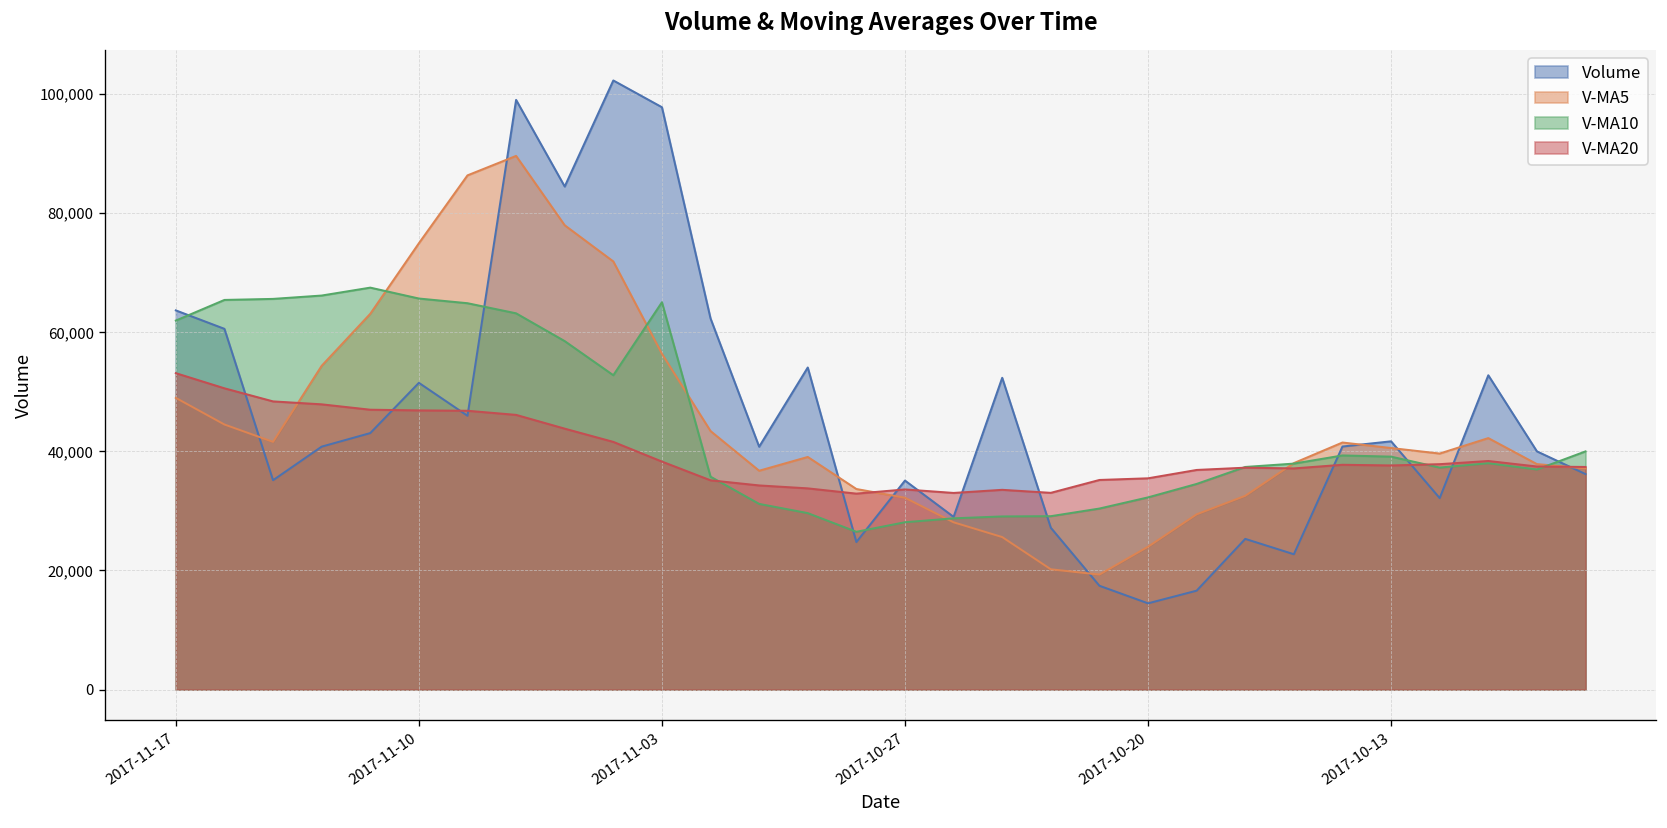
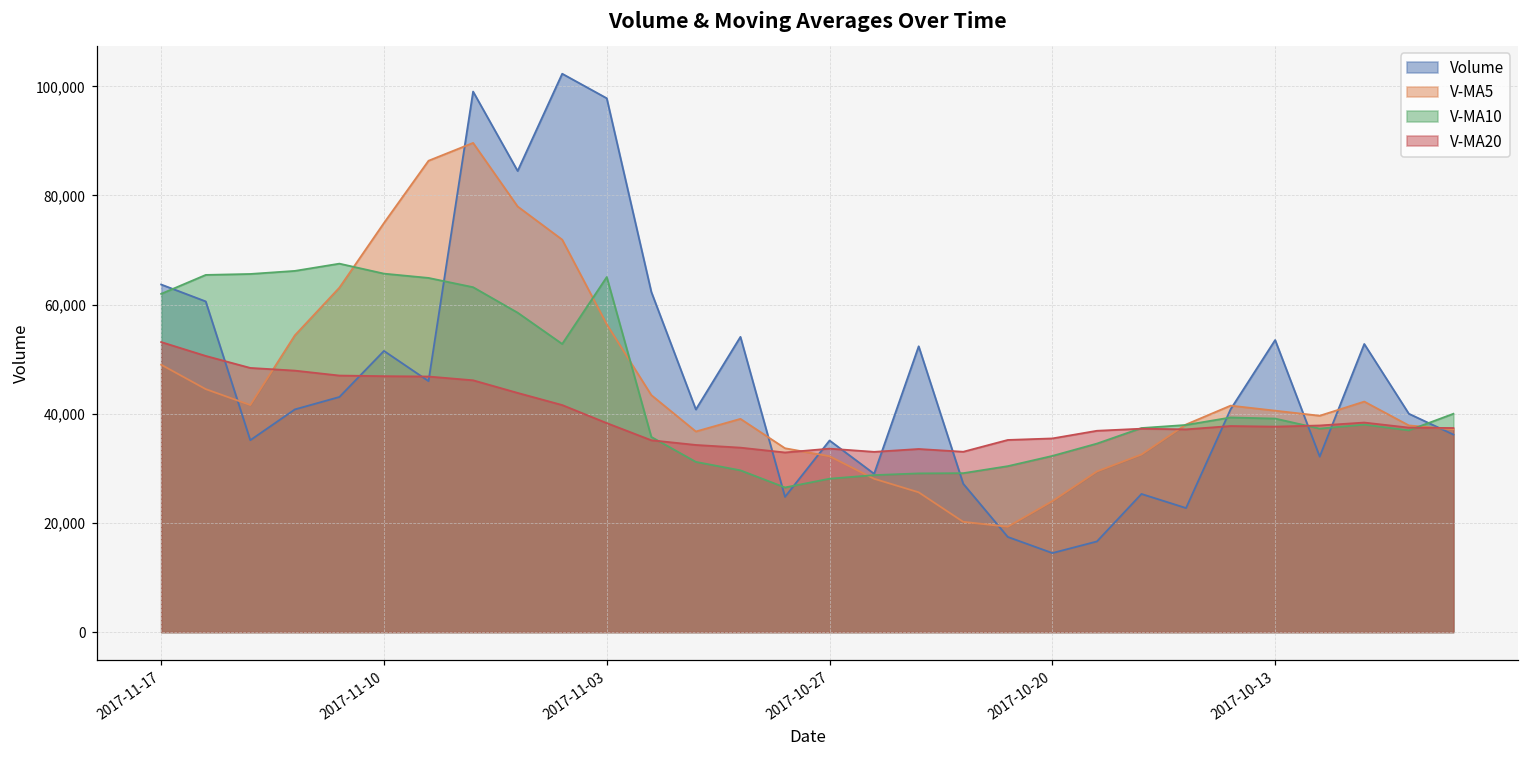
Volume, 2017-10-13: 42,000 -> 54,000
